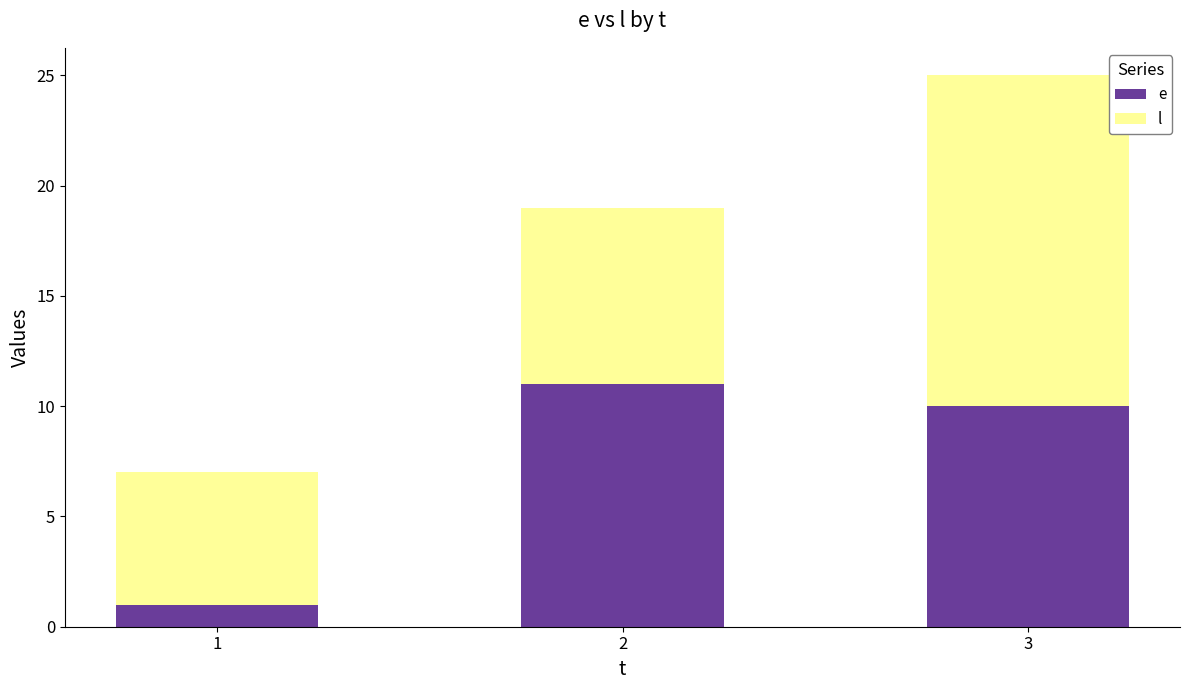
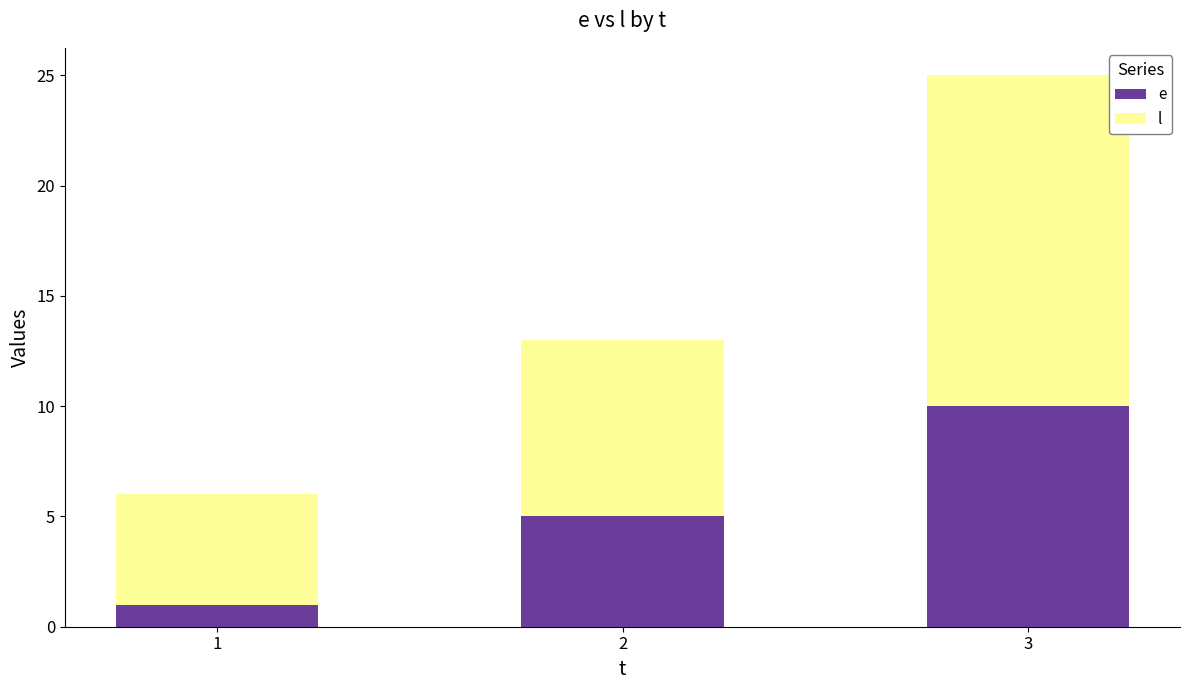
l, 1: 6 -> 5
e, 2: 11 -> 5
